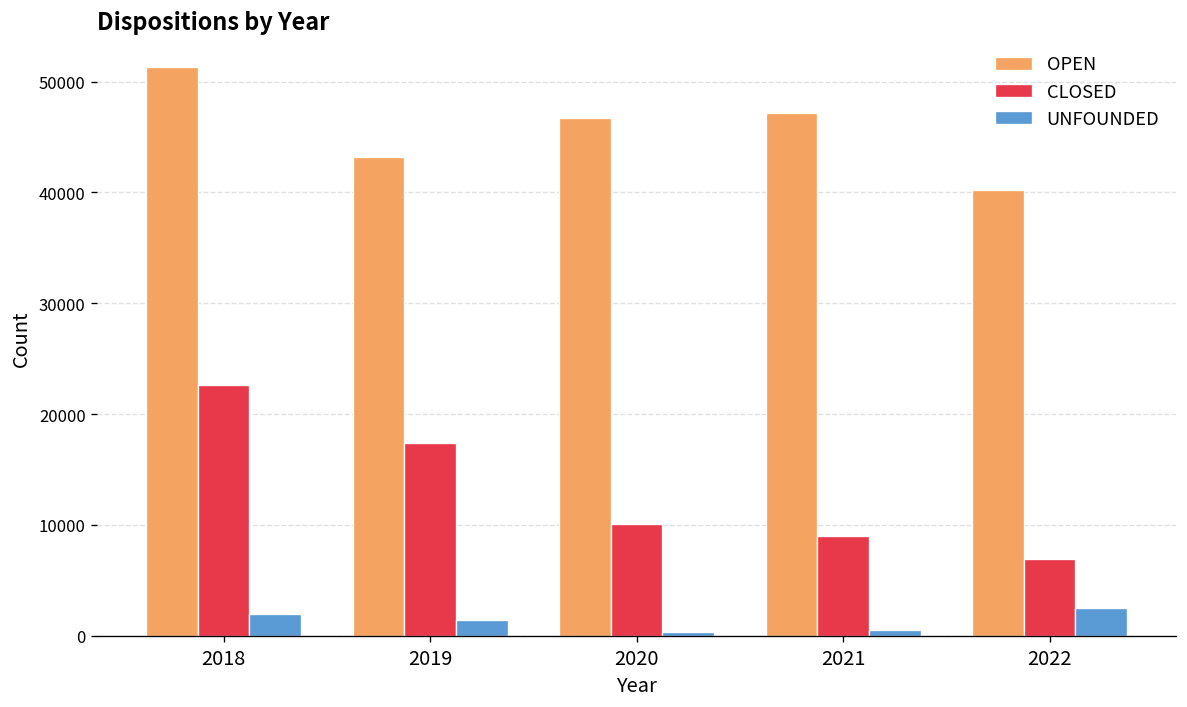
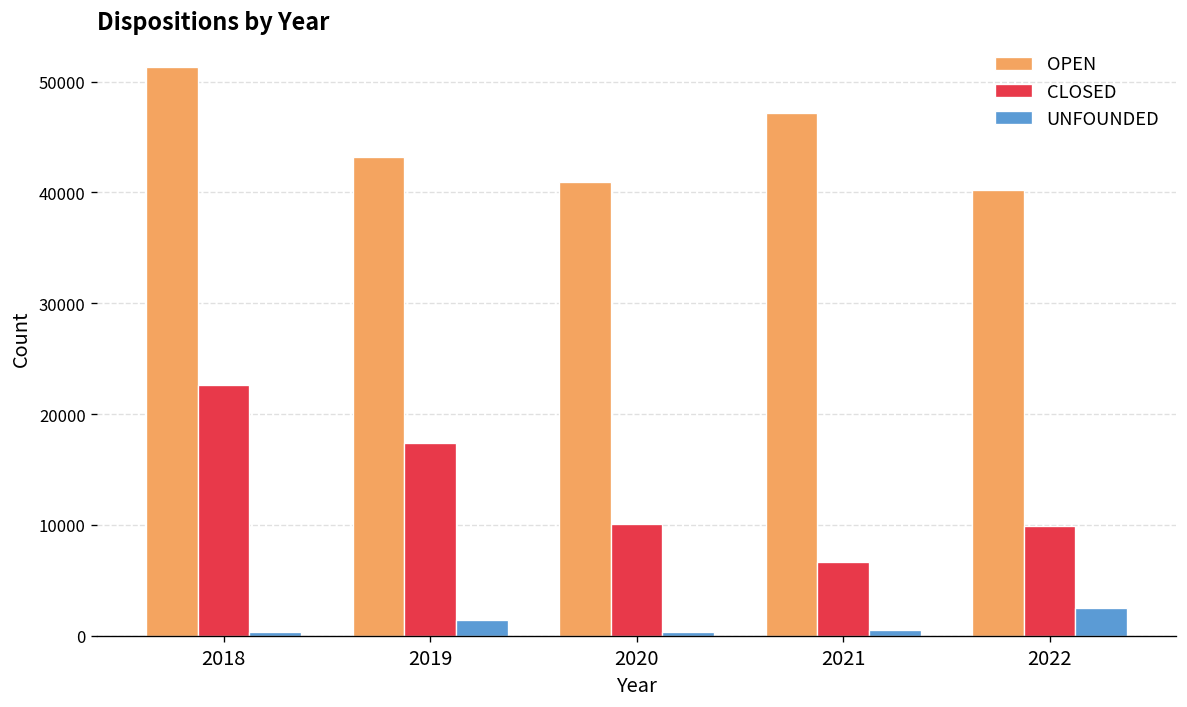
UNFOUNDED, 2018: 2000 -> 0
OPEN, 2020: 47000 -> 41000
CLOSED, 2021: 9000 -> 7000
CLOSED, 2022: 7000 -> 10000
